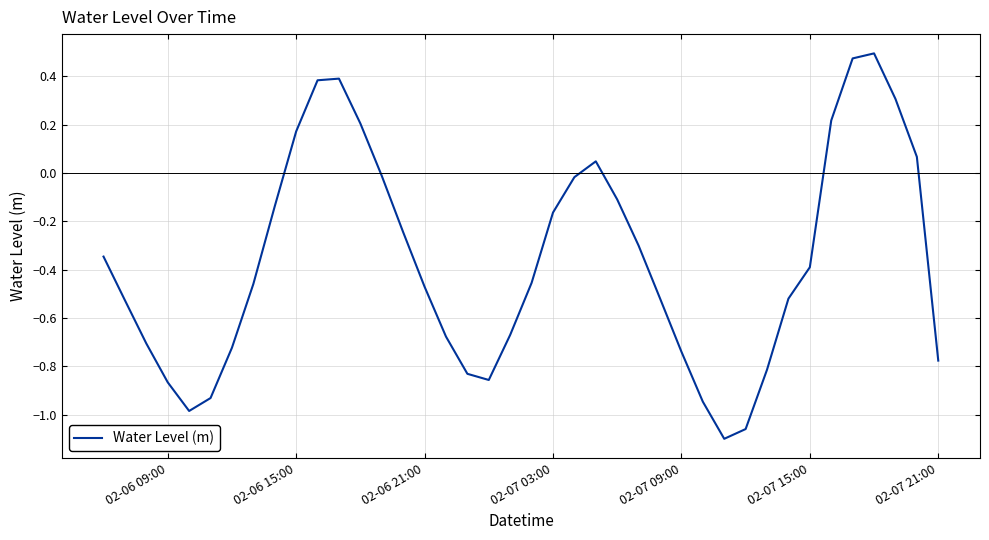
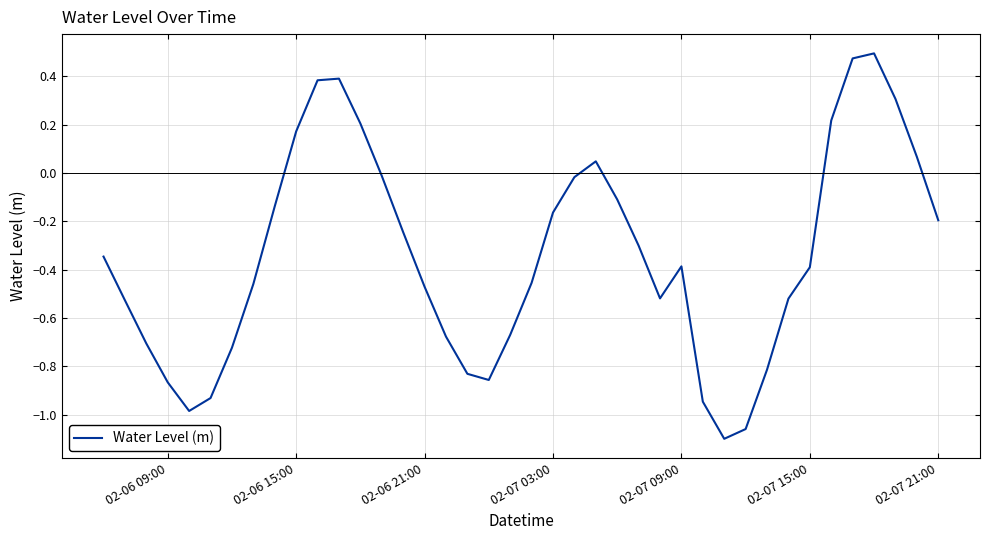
02-07 09:00: -0.74 -> -0.39
02-07 21:00: -0.78 -> -0.20
